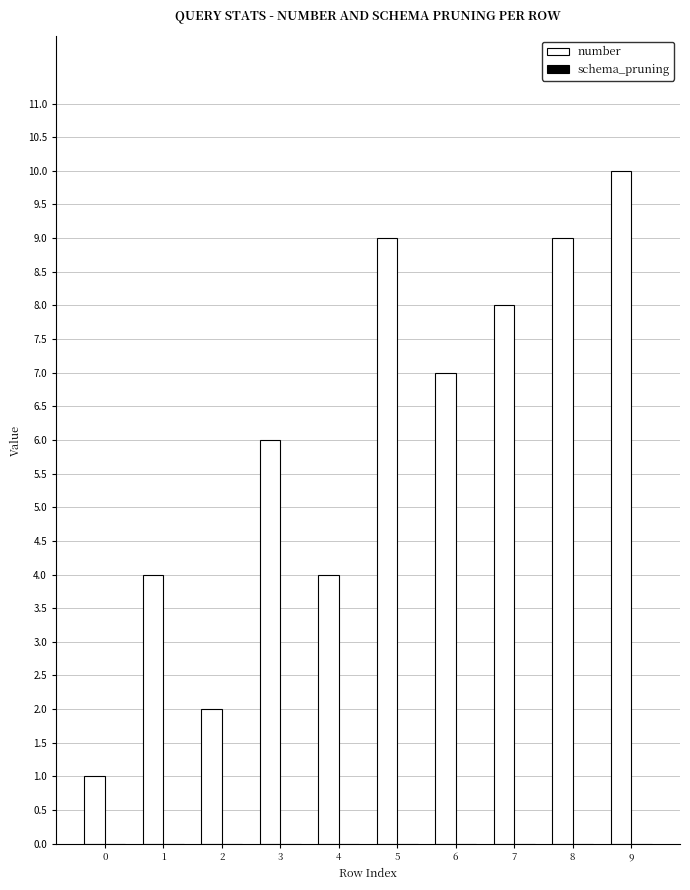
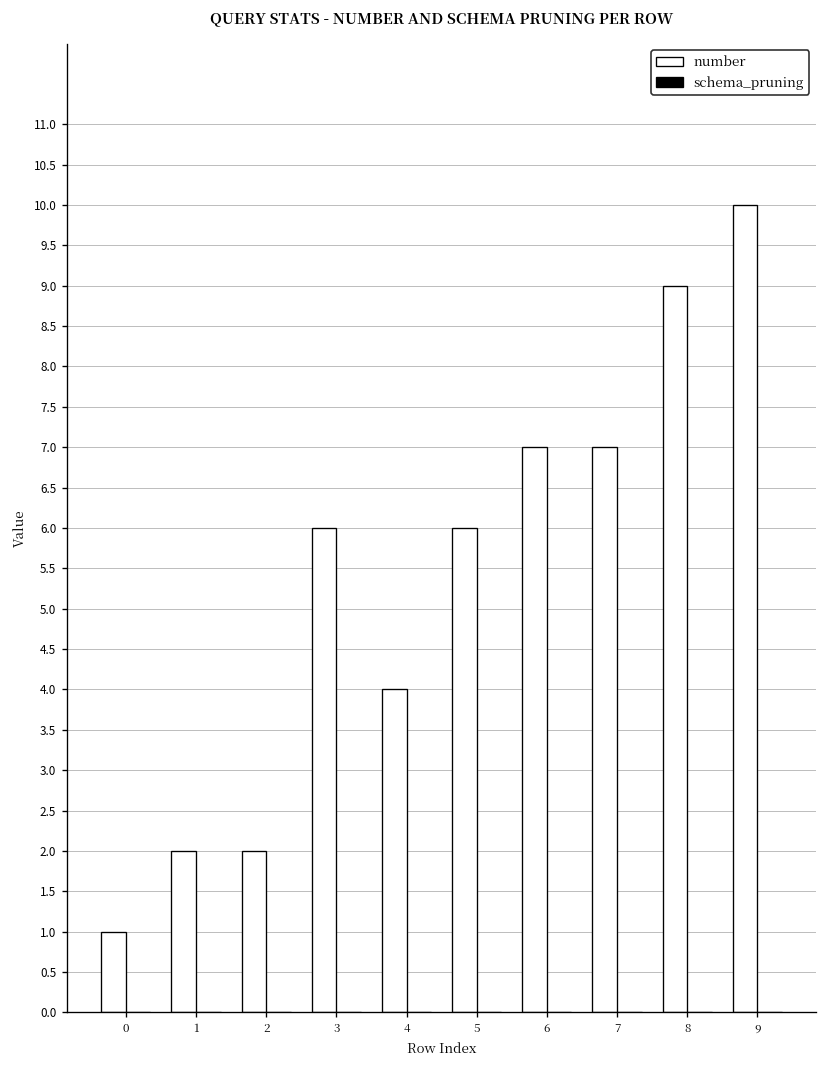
number, 1: 4 -> 2
number, 5: 9 -> 6
number, 7: 8 -> 7
